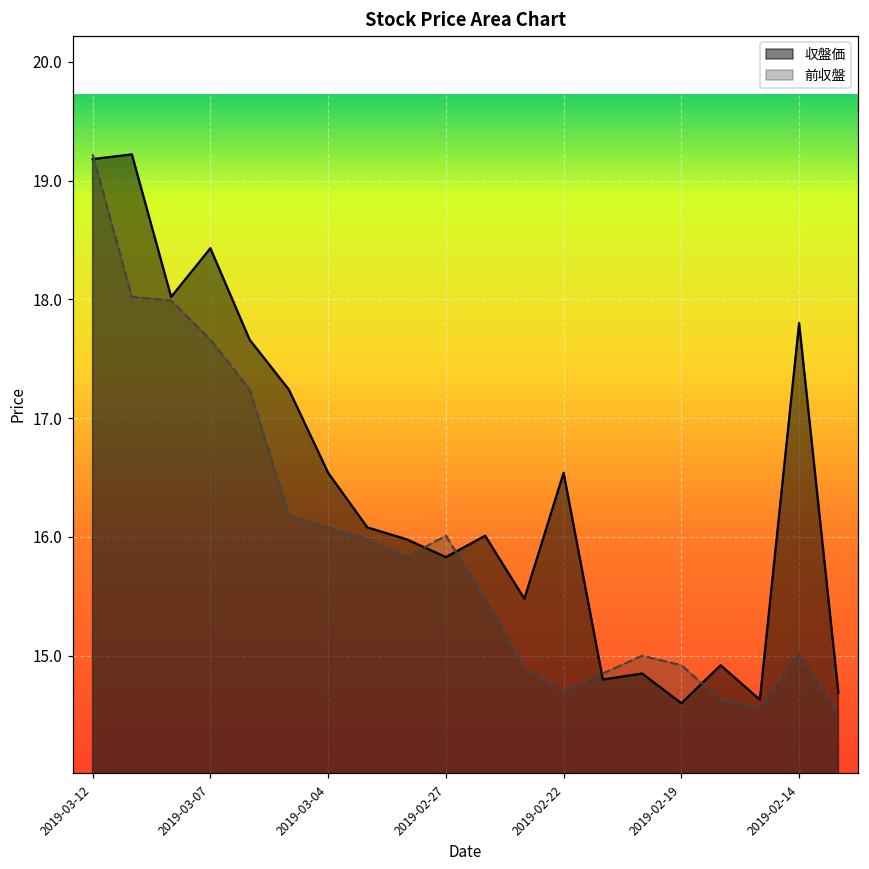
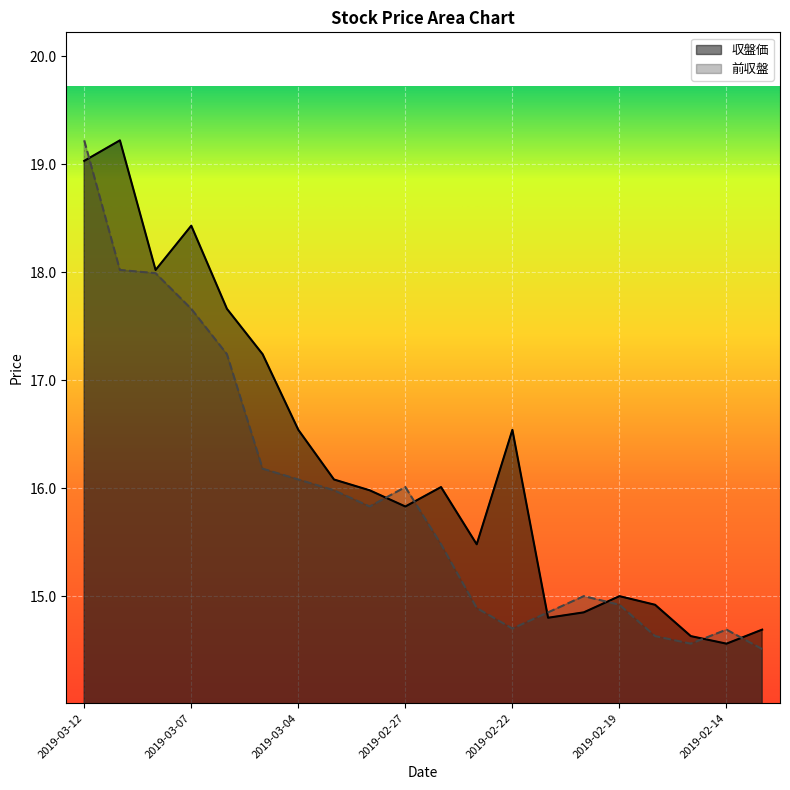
収盤価, 2019-03-12: 19.18 -> 19.03
収盤価, 2019-02-19: 14.6 -> 15.0
収盤価, 2019-02-14: 17.80 -> 14.56
前収盤, 2019-02-14: 15.02 -> 14.69
